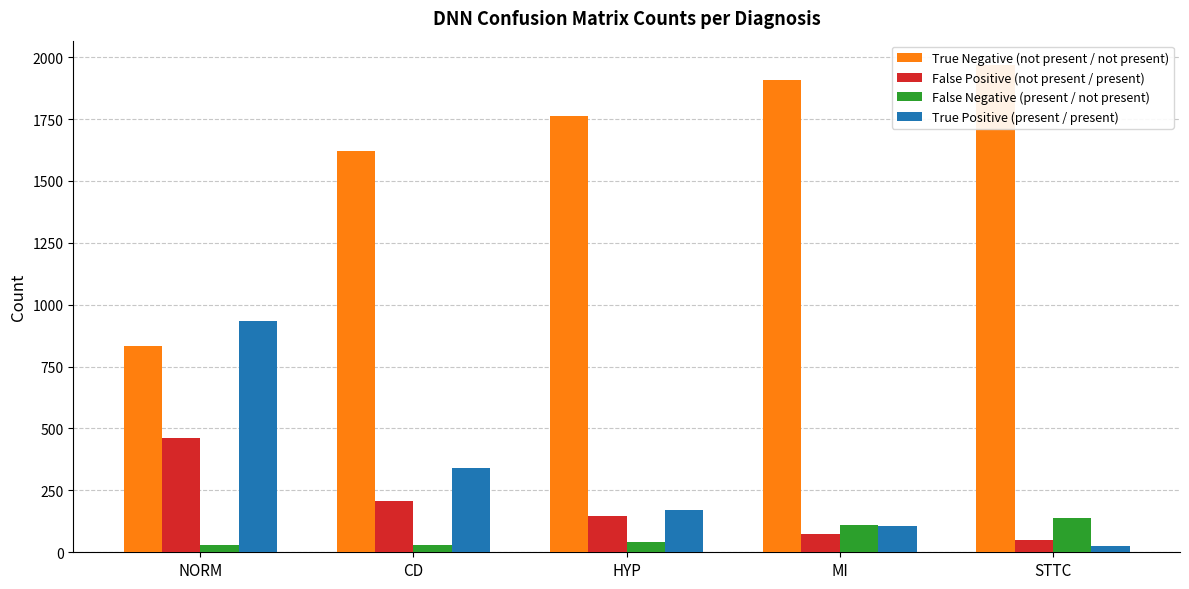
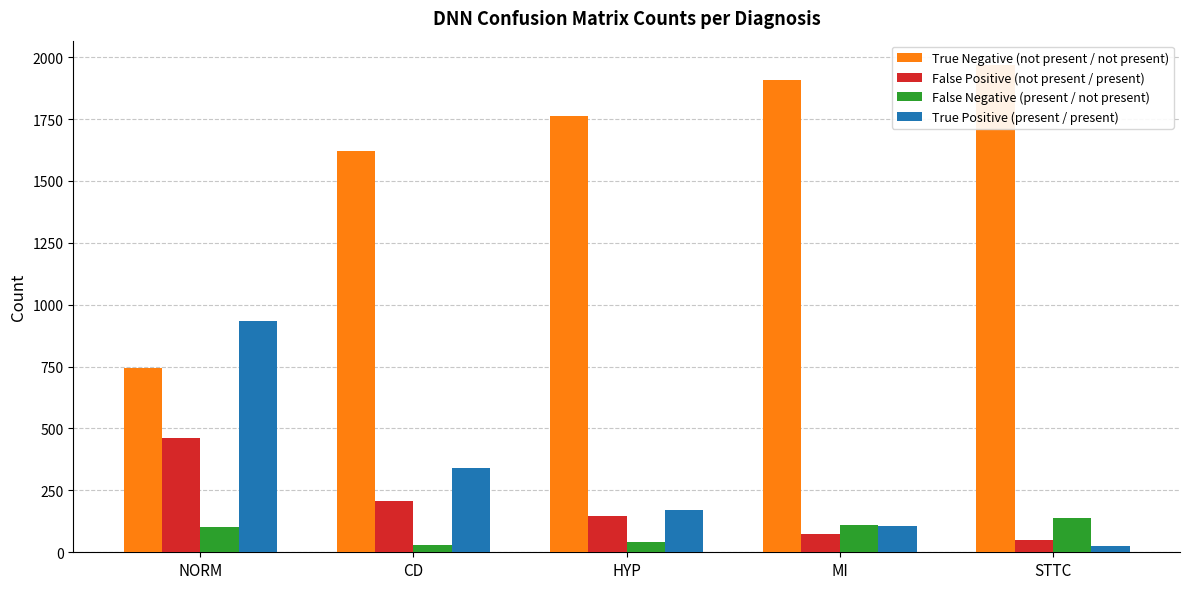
True Negative (not present / not present), NORM: 830 -> 740
False Negative (present / not present), NORM: 30 -> 100
